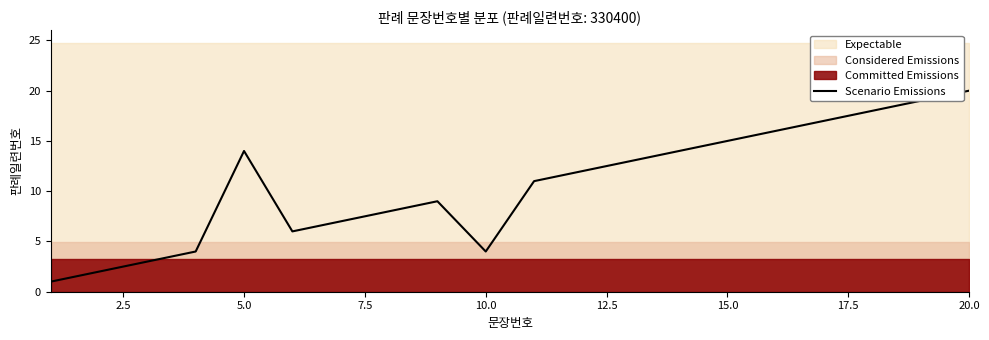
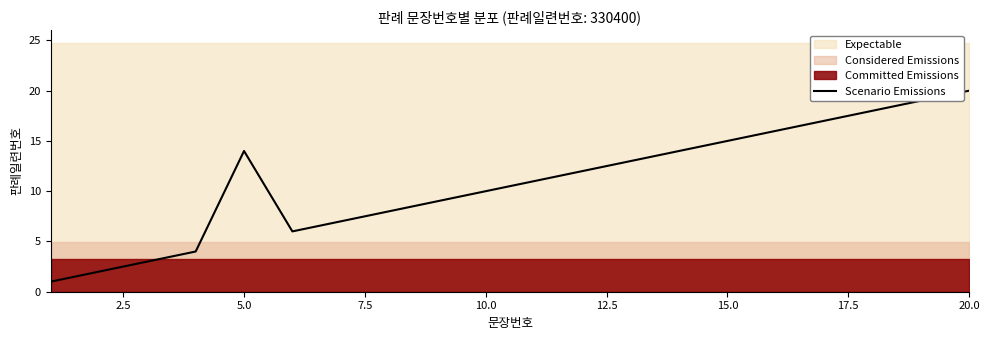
Scenario Emissions, 10.0: 4 -> 10
